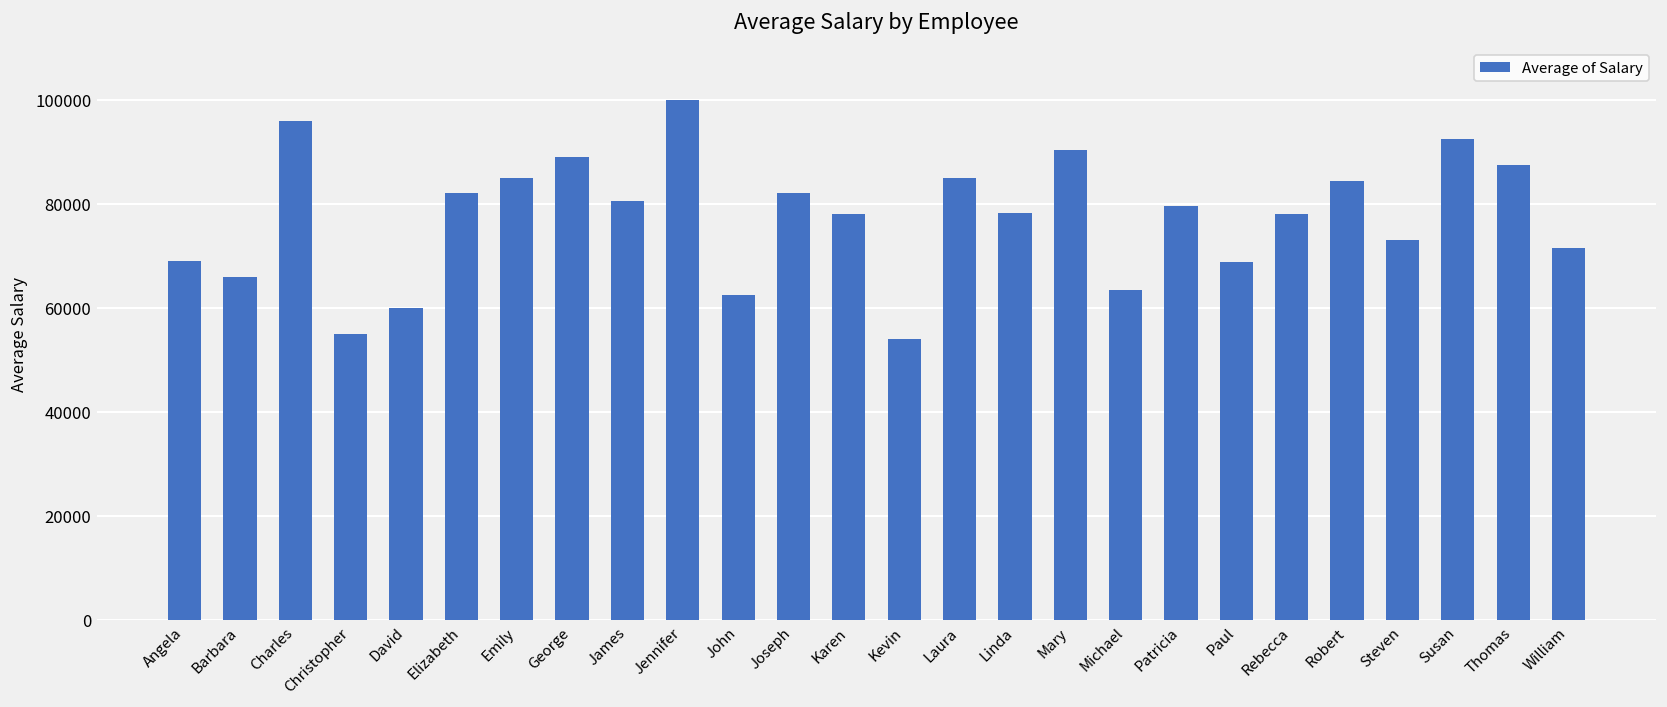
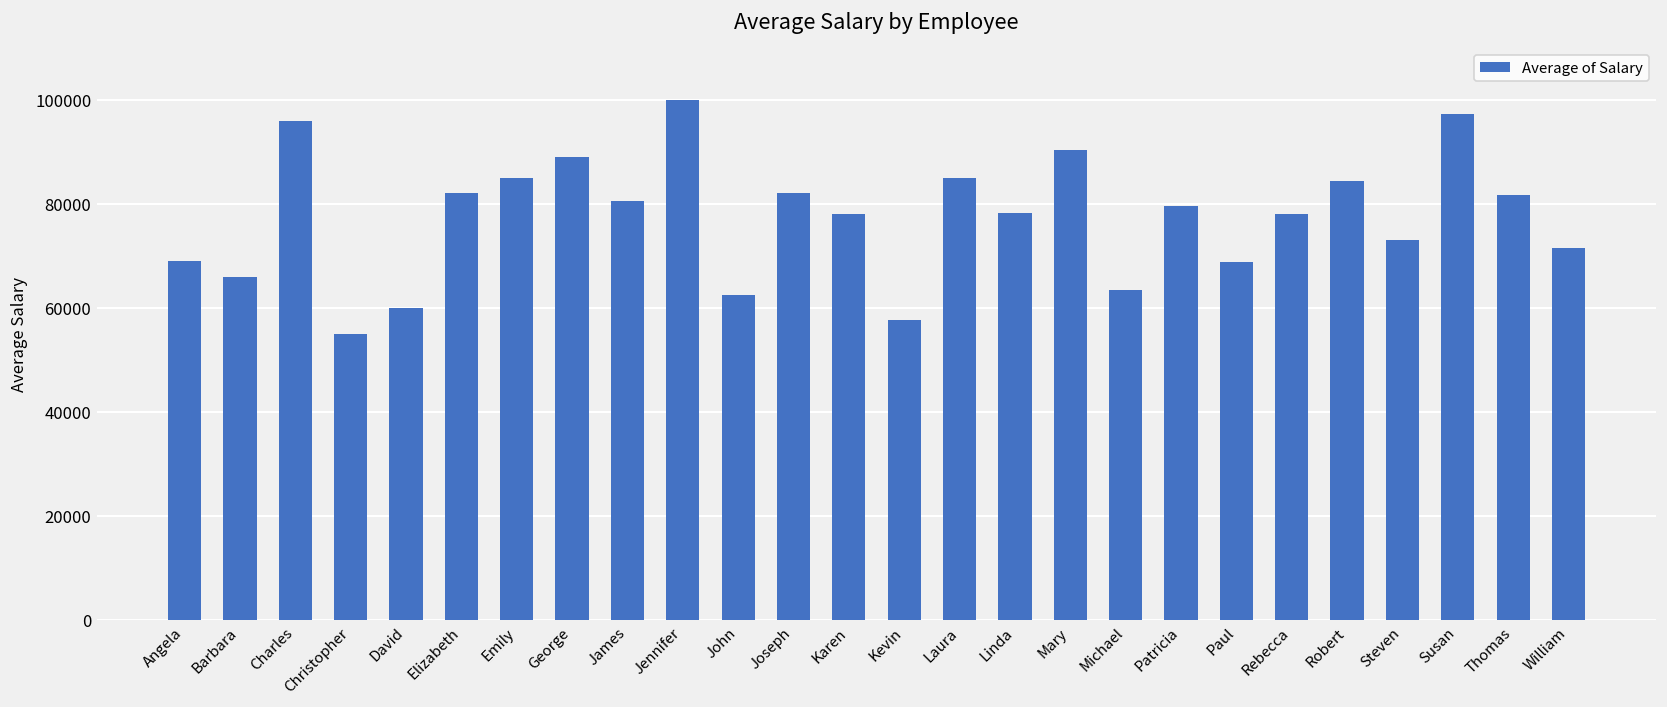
Kevin: 54000 -> 58000
Susan: 93000 -> 97000
Thomas: 88000 -> 82000
